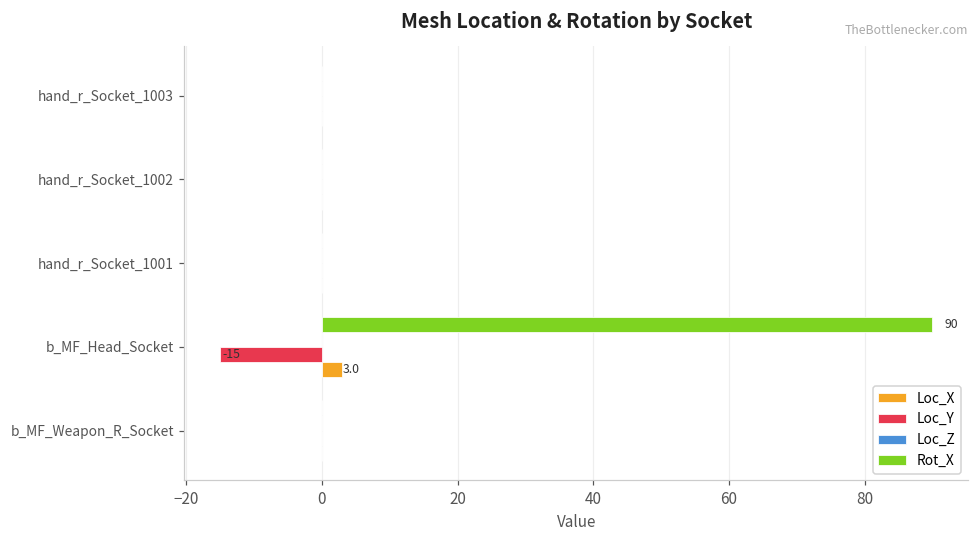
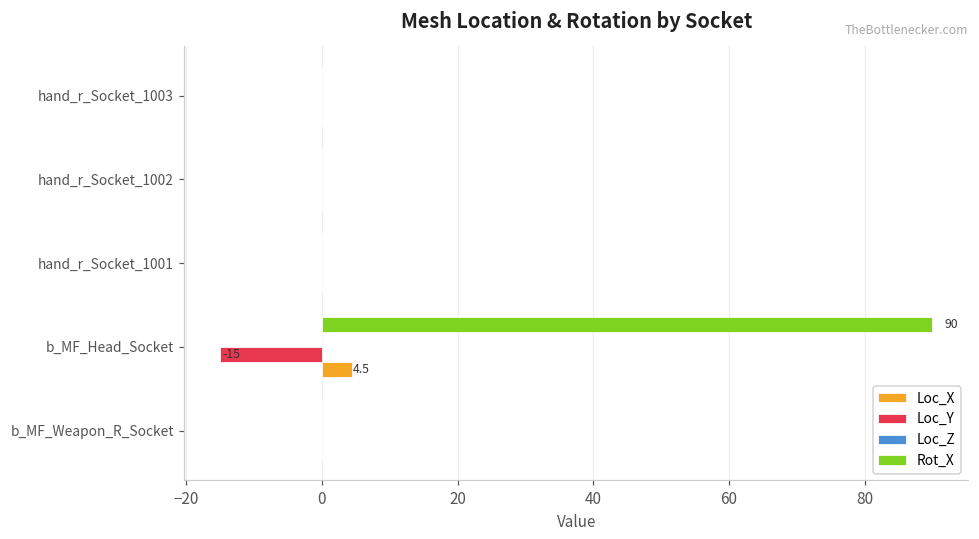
Loc_X, b_MF_Head_Socket: 3.0 -> 4.5
